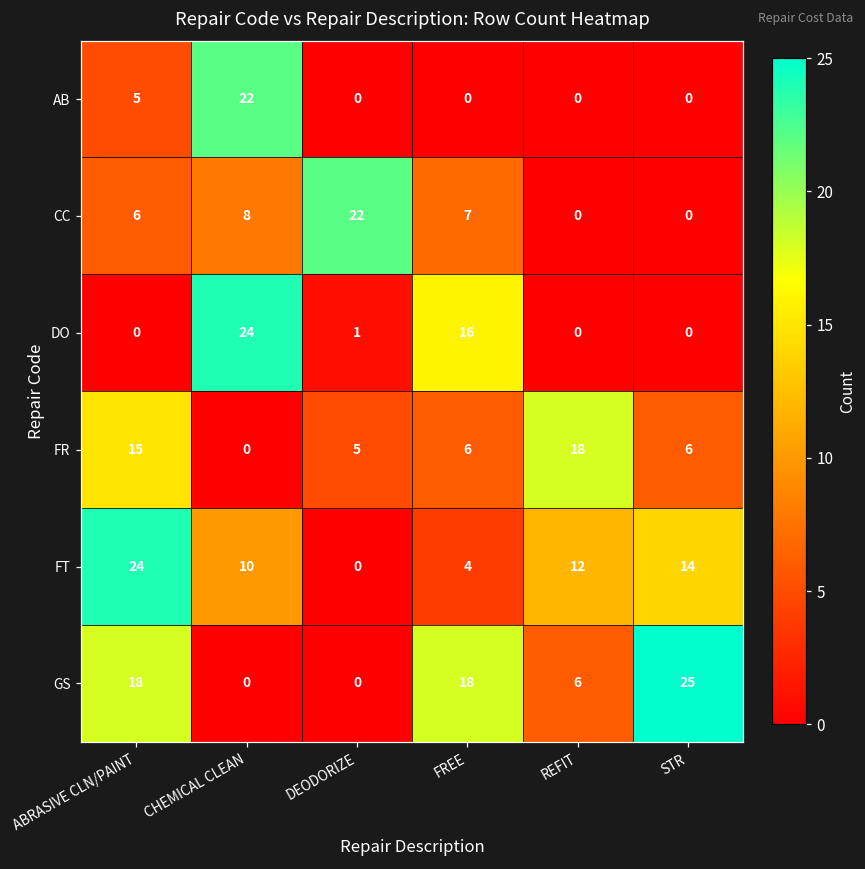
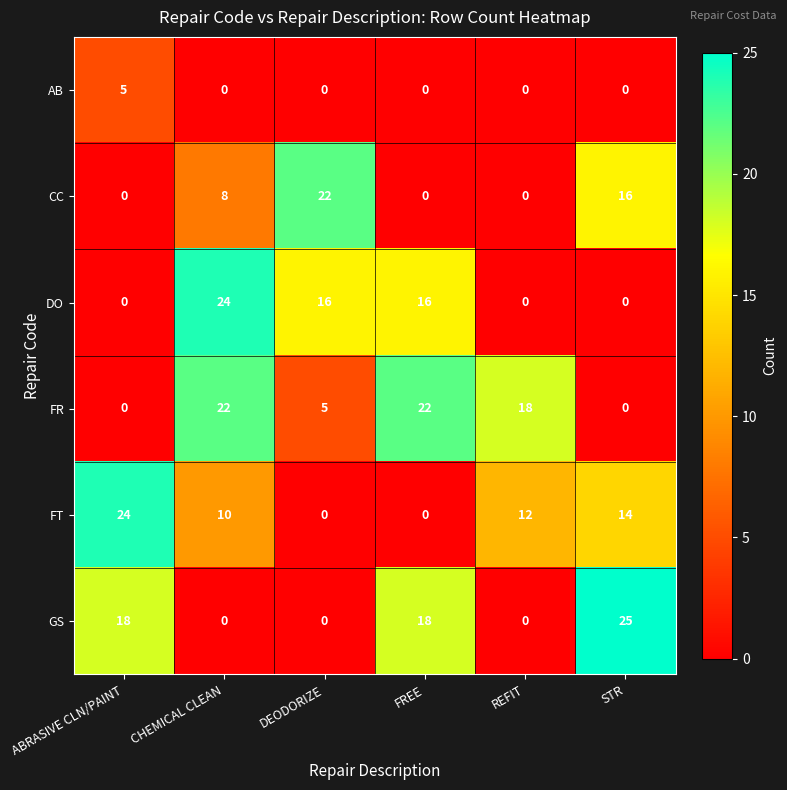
AB, CHEMICAL CLEAN: 22 -> 0
CC, ABRASIVE CLN/PAINT: 6 -> 0
CC, FREE: 7 -> 0
CC, STR: 0 -> 16
DO, DEODORIZE: 1 -> 16
FR, ABRASIVE CLN/PAINT: 15 -> 0
FR, CHEMICAL CLEAN: 0 -> 22
FR, FREE: 6 -> 22
FR, STR: 6 -> 0
FT, FREE: 4 -> 0
GS, REFIT: 6 -> 0
